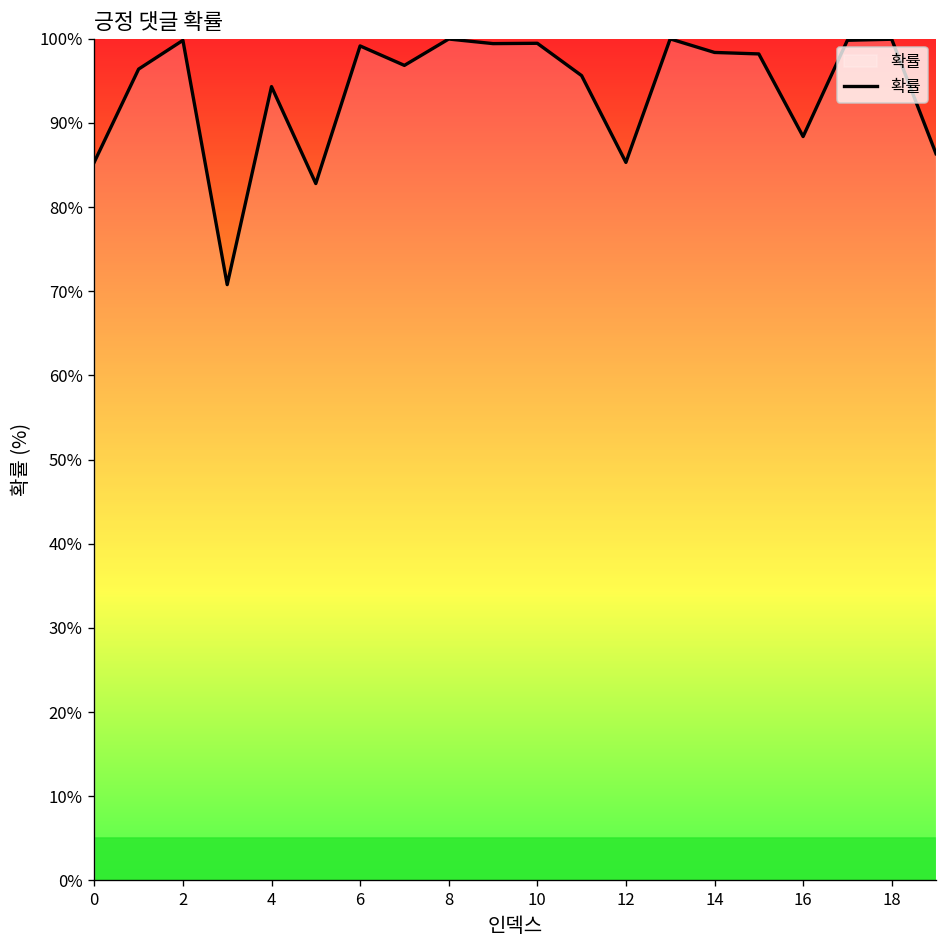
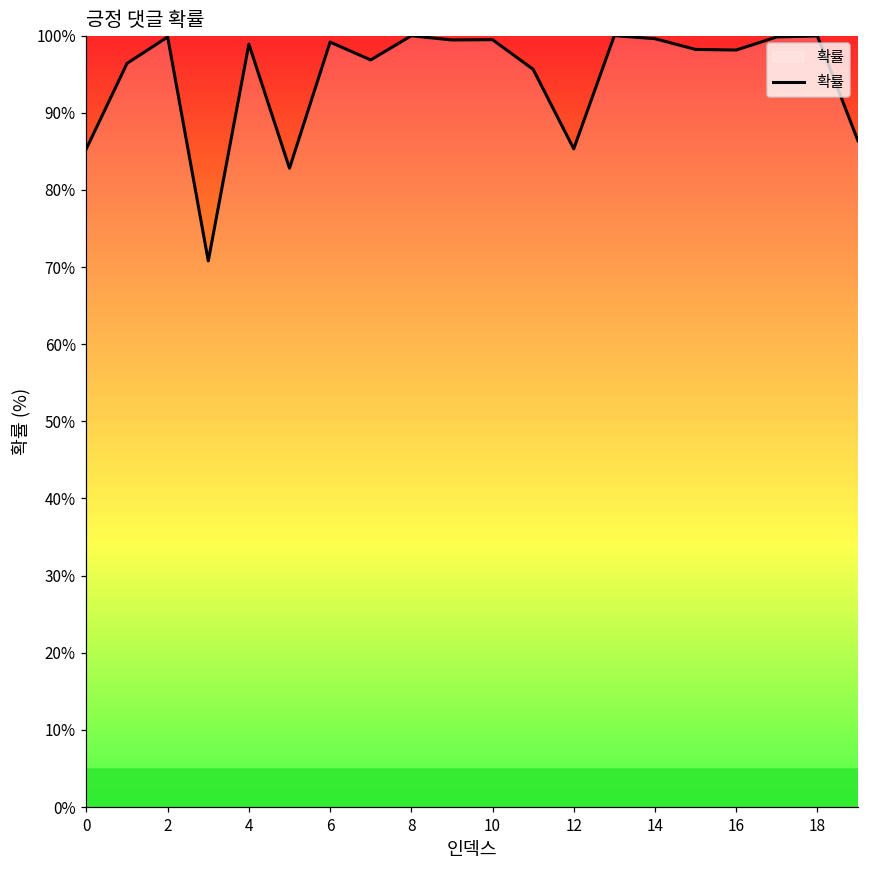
4: 94% -> 99%
14: 98% -> 100%
16: 88% -> 98%
